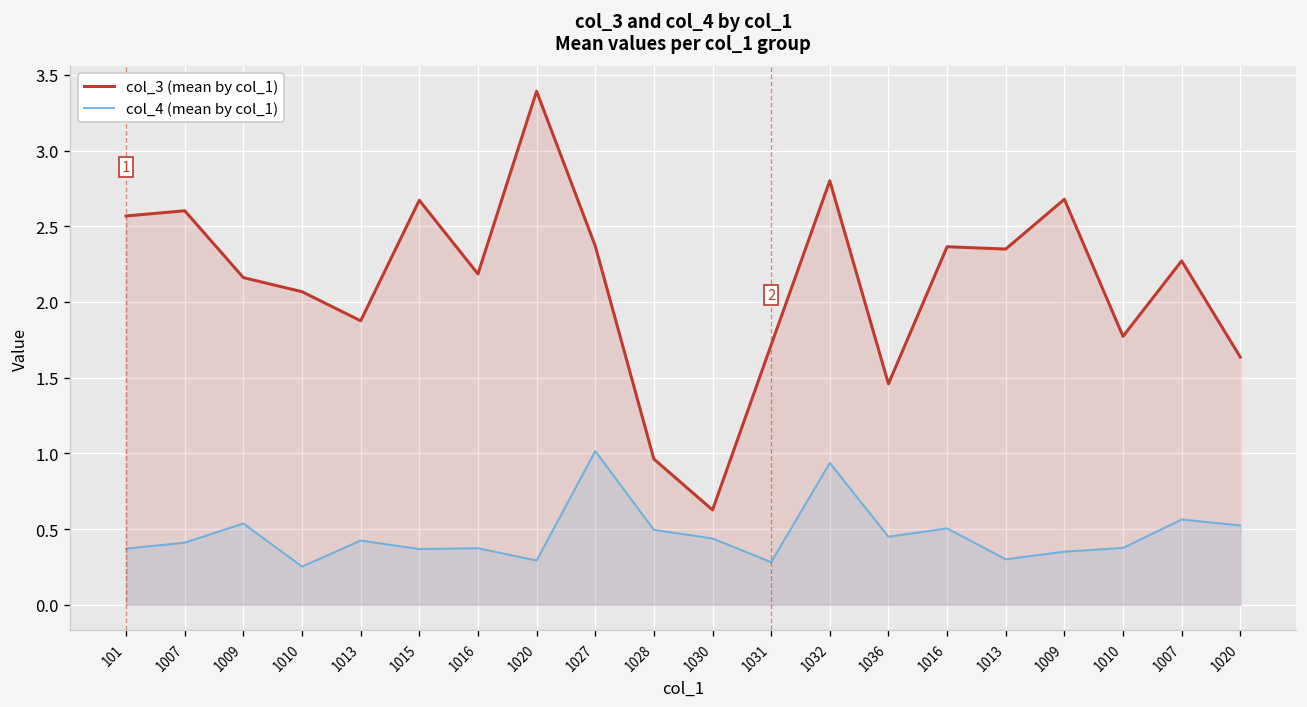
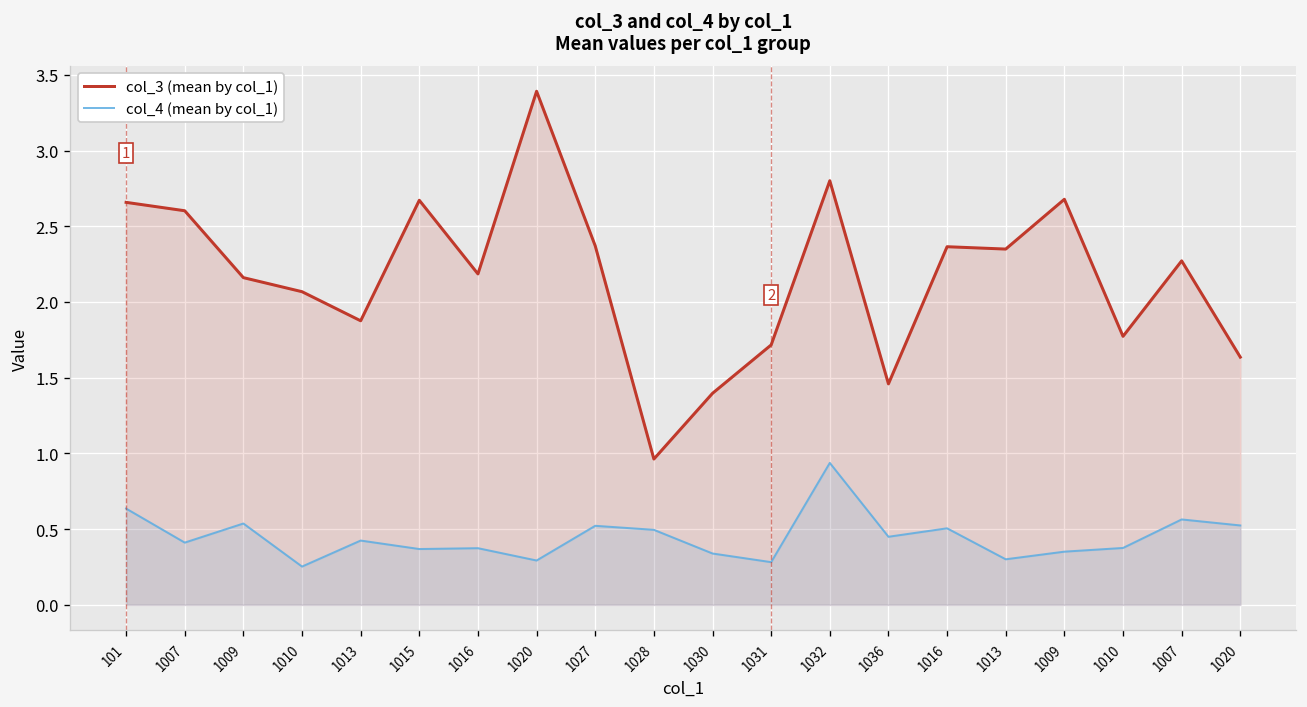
col_3 (mean by col_1), 101: 2.57 -> 2.66
col_4 (mean by col_1), 101: 0.37 -> 0.64
col_4 (mean by col_1), 1027: 1.02 -> 0.52
col_3 (mean by col_1), 1030: 0.63 -> 1.40
col_4 (mean by col_1), 1030: 0.44 -> 0.34
